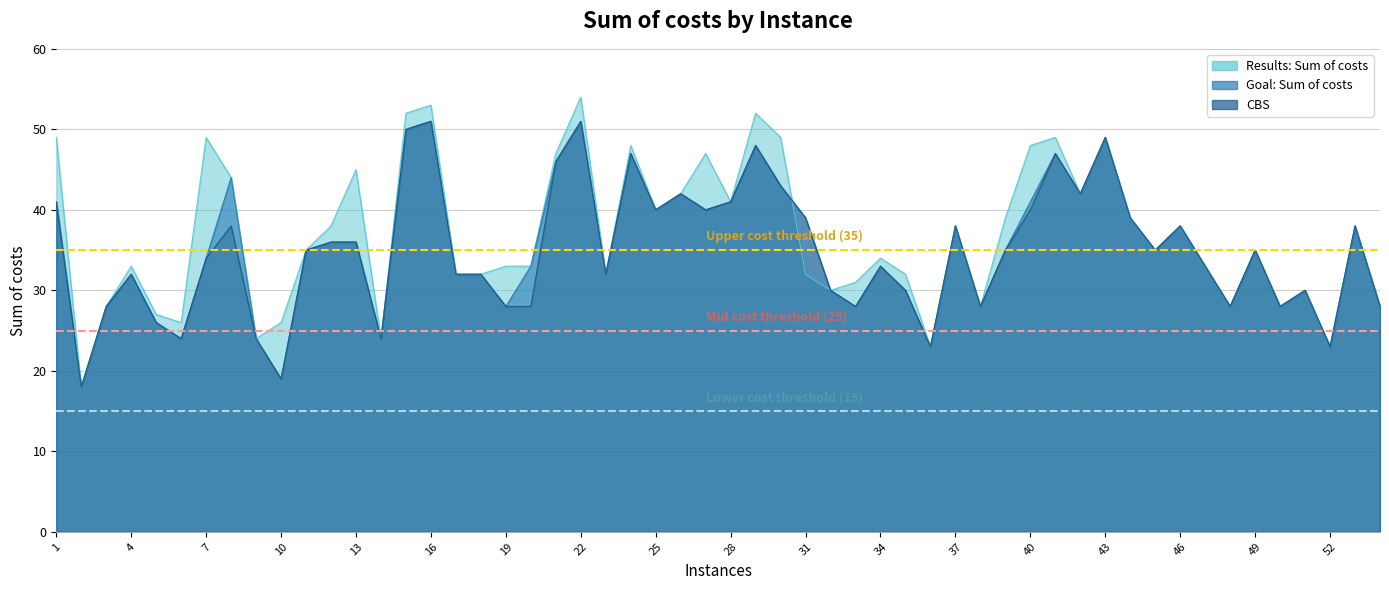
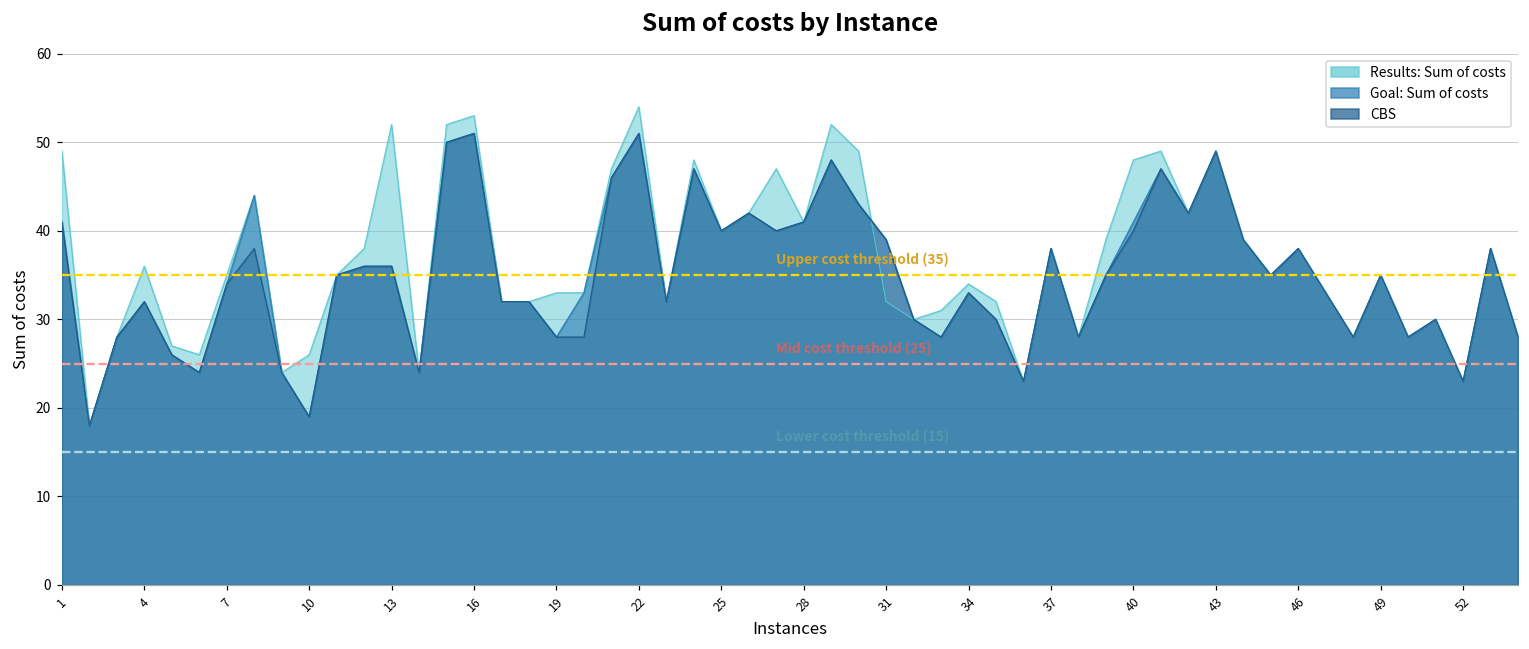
Results: Sum of costs, 4: 33 -> 36
Results: Sum of costs, 7: 49 -> 35
Results: Sum of costs, 13: 45 -> 52
